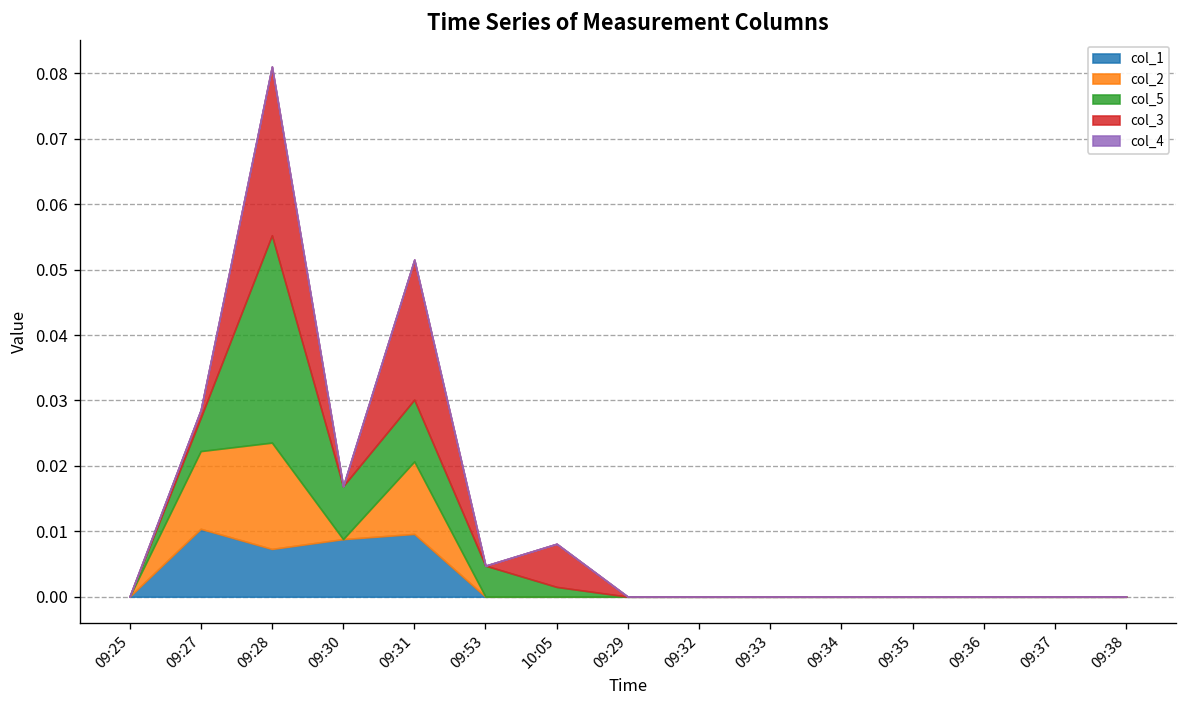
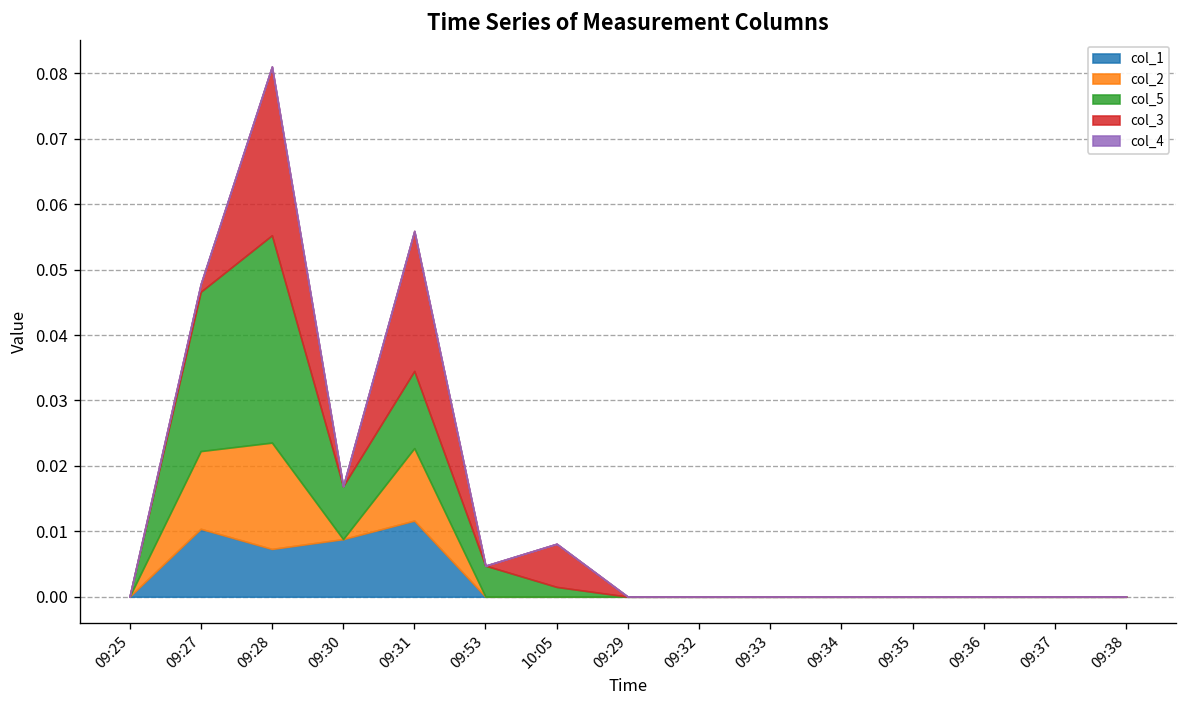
col_5, 09:27: 0.005 -> 0.024
col_1, 09:31: 0.010 -> 0.012
col_5, 09:31: 0.009 -> 0.012
